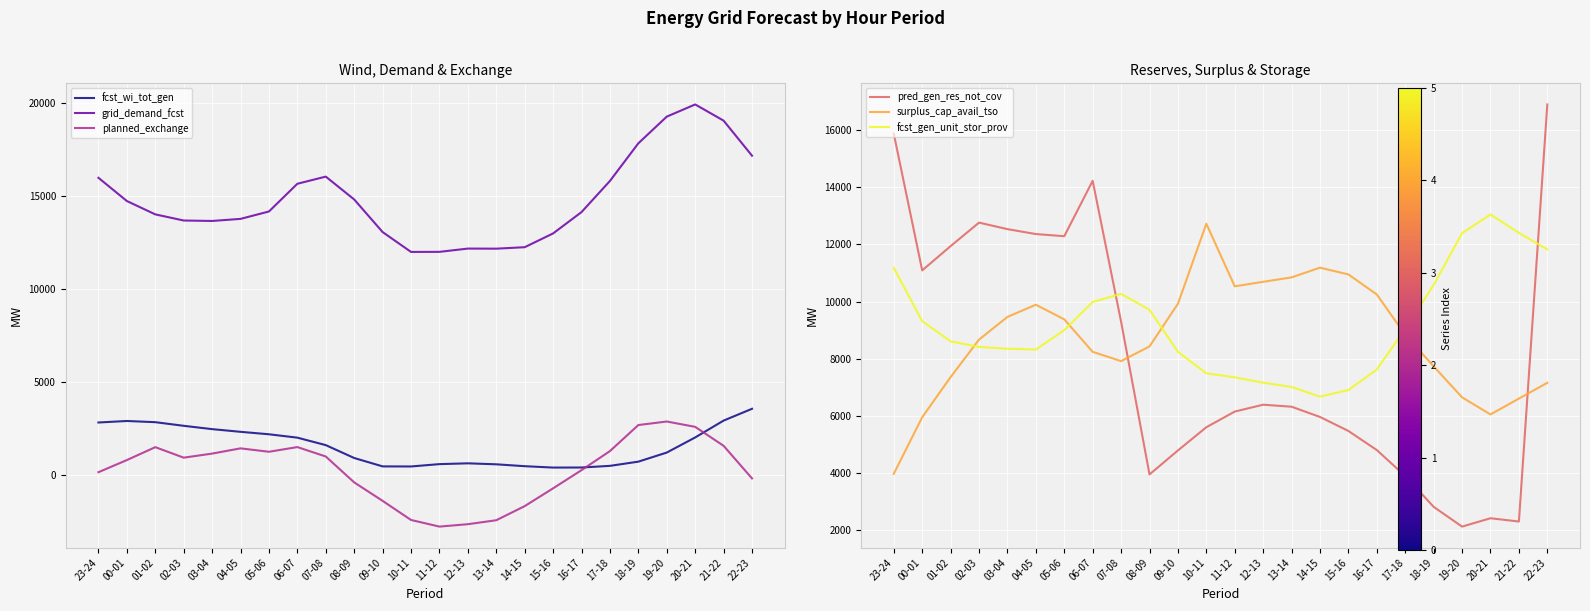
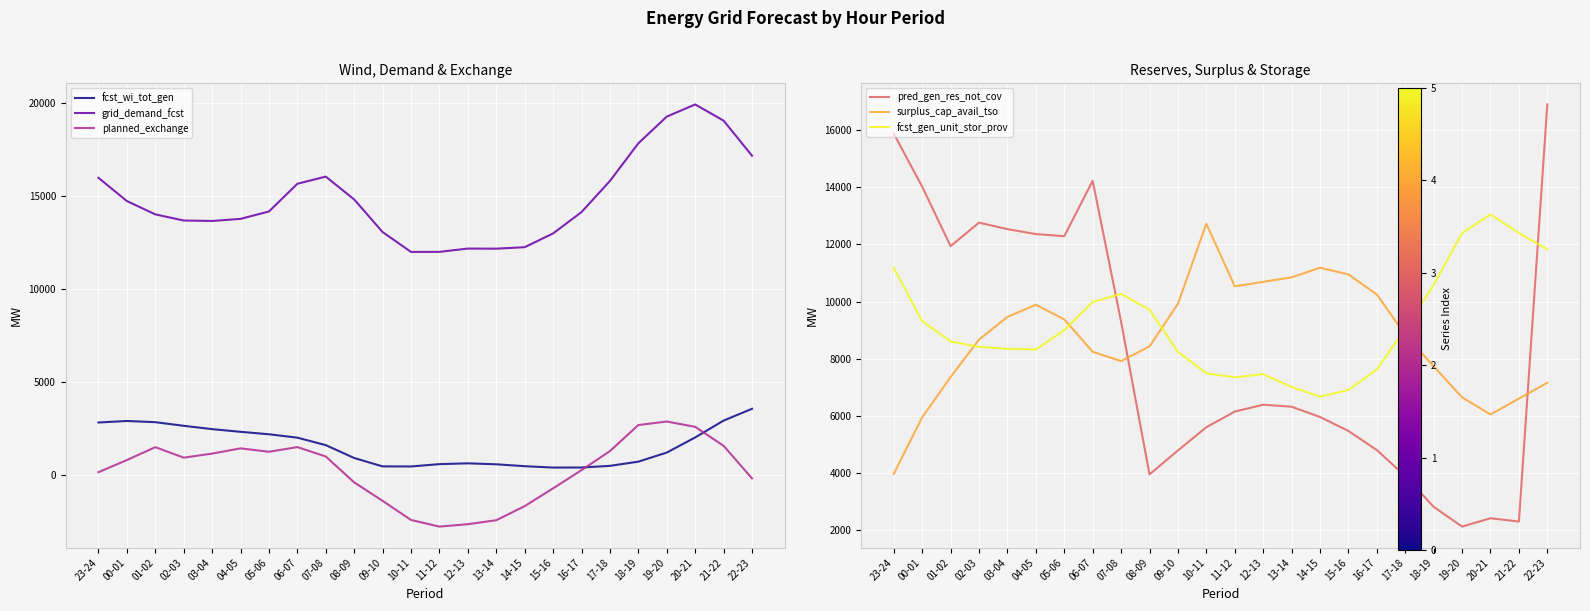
Reserves, Surplus & Storage, pred_gen_res_not_cov, 00-01: 11100 -> 14000
Reserves, Surplus & Storage, fcst_gen_unit_stor_prov, 12-13: 7200 -> 7500
